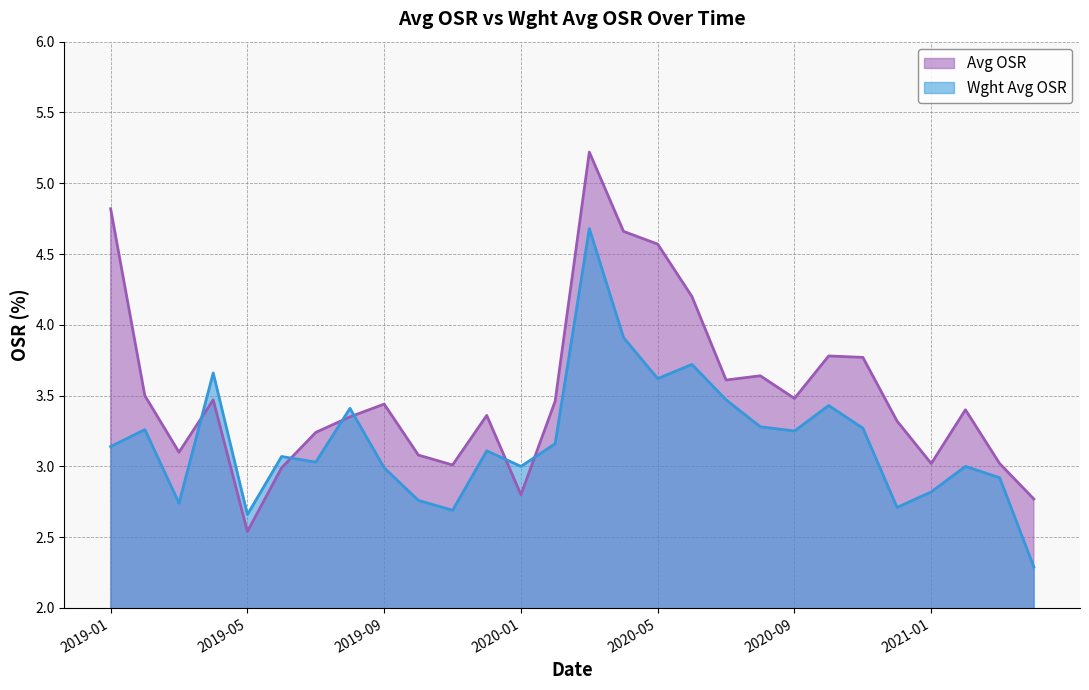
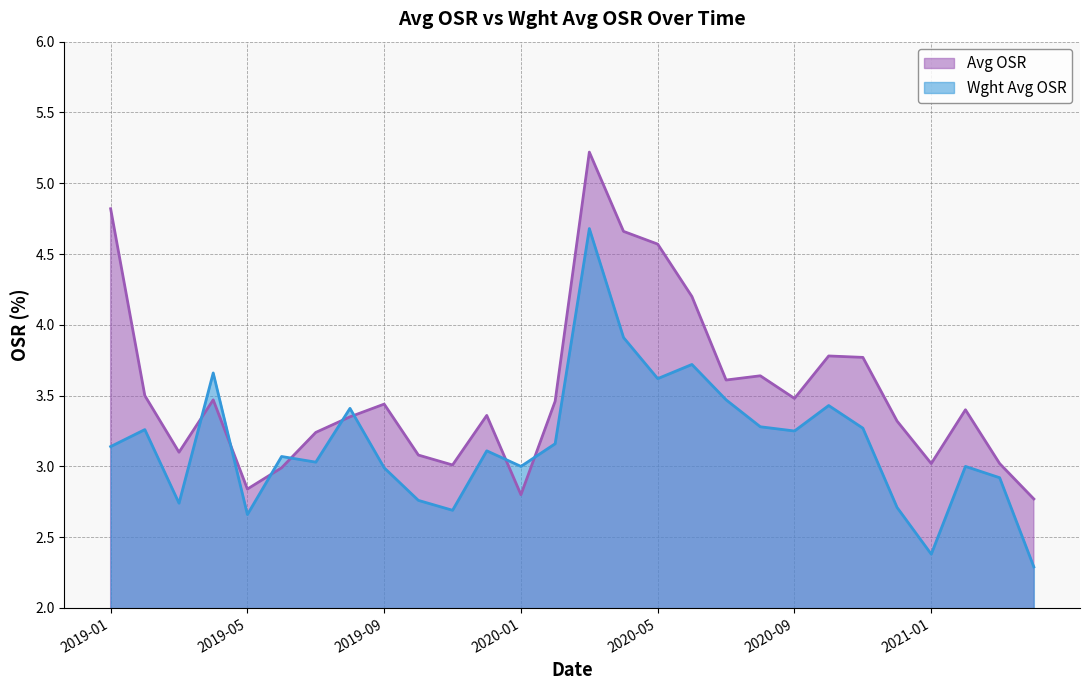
Avg OSR, 2019-05: 2.54 -> 2.84
Wght Avg OSR, 2021-01: 2.82 -> 2.38
